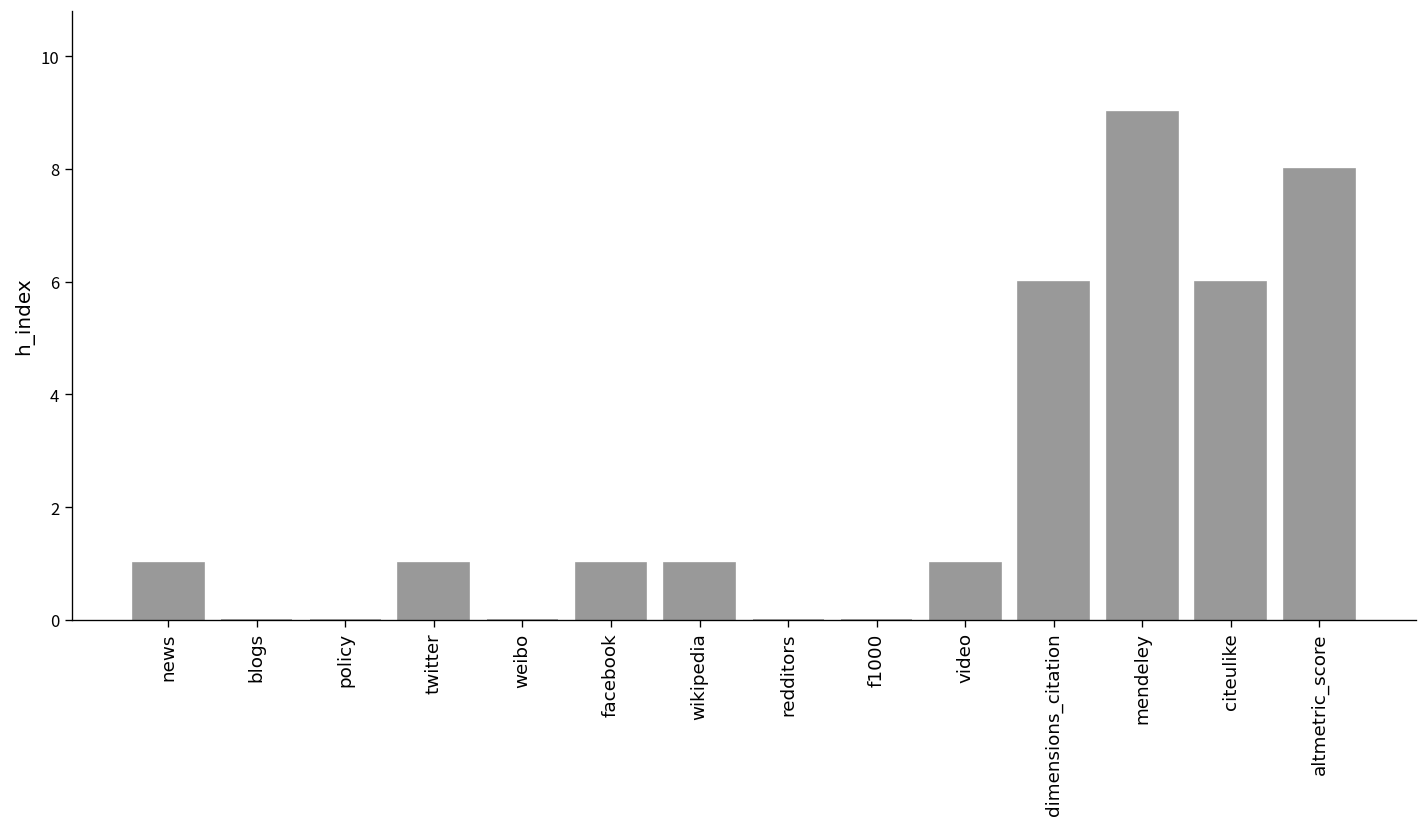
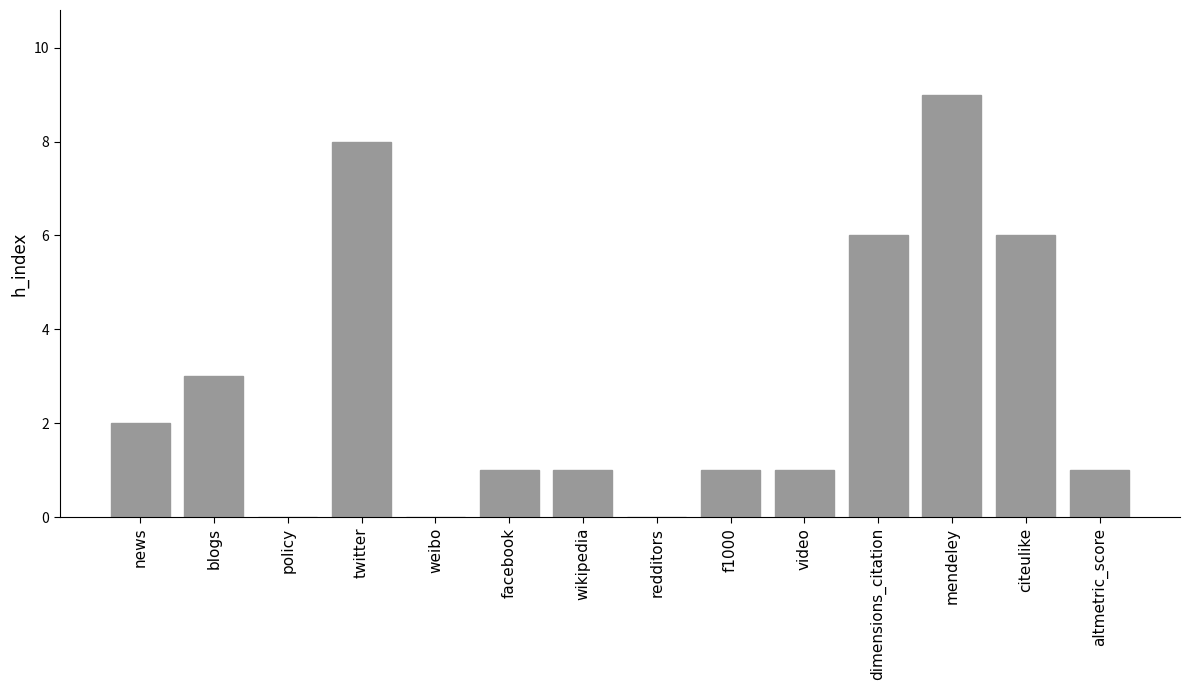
news: 1 -> 2
blogs: 0 -> 3
twitter: 1 -> 8
f1000: 0 -> 1
altmetric_score: 8 -> 1
